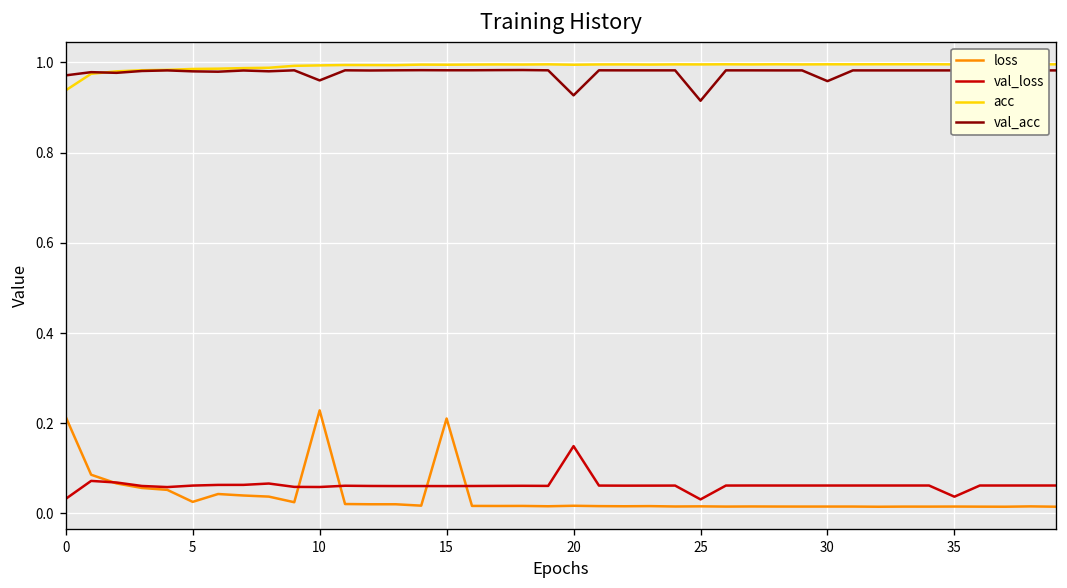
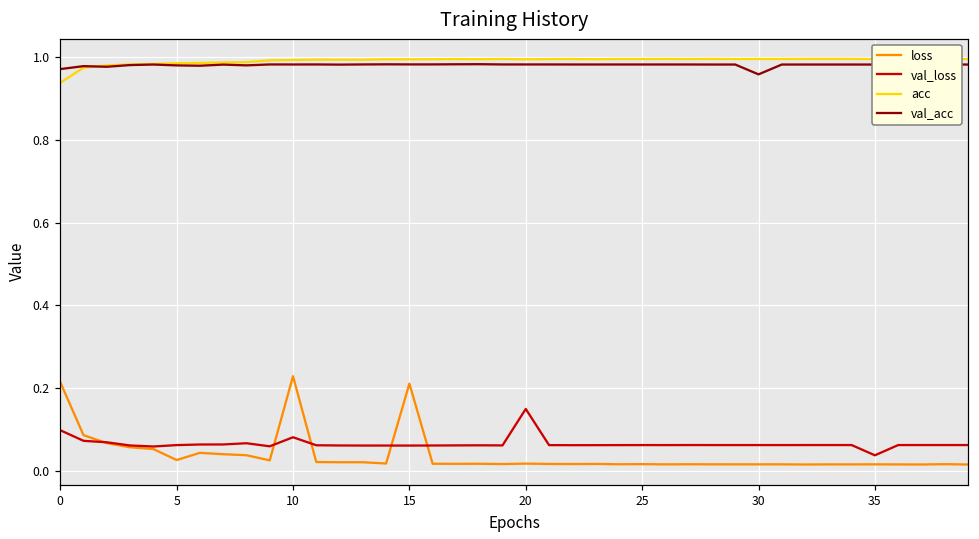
val_loss, 0: 0.03 -> 0.10
val_loss, 10: 0.06 -> 0.08
val_acc, 10: 0.96 -> 0.98
val_acc, 20: 0.93 -> 0.98
val_loss, 25: 0.03 -> 0.06
val_acc, 25: 0.91 -> 0.98
